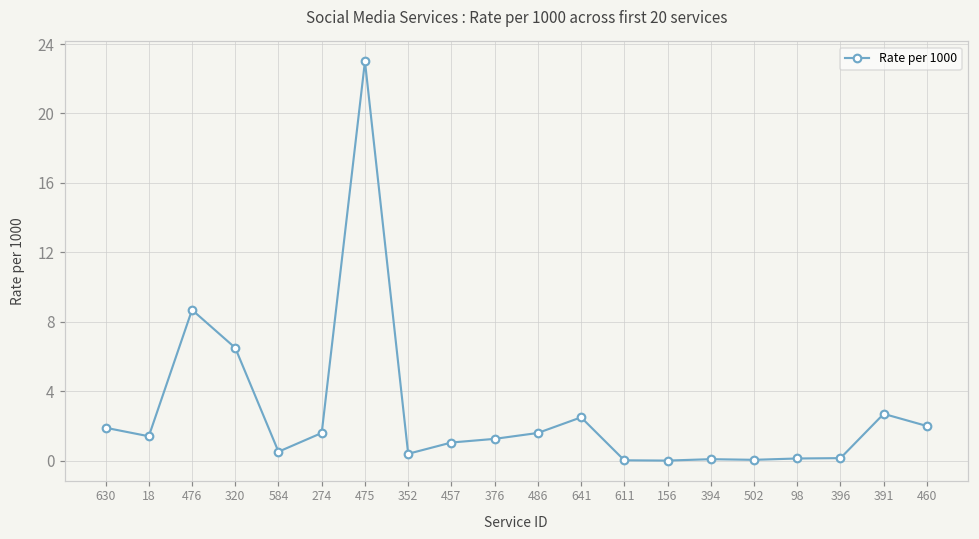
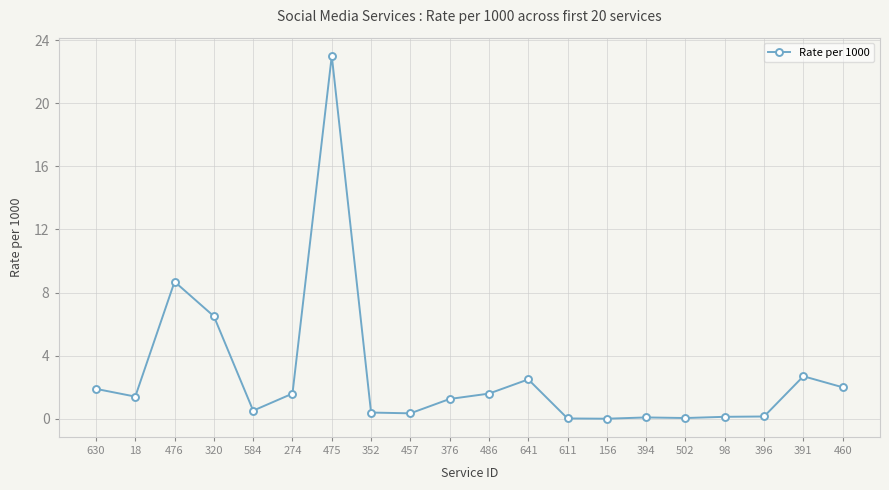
457: 1.1 -> 0.4
